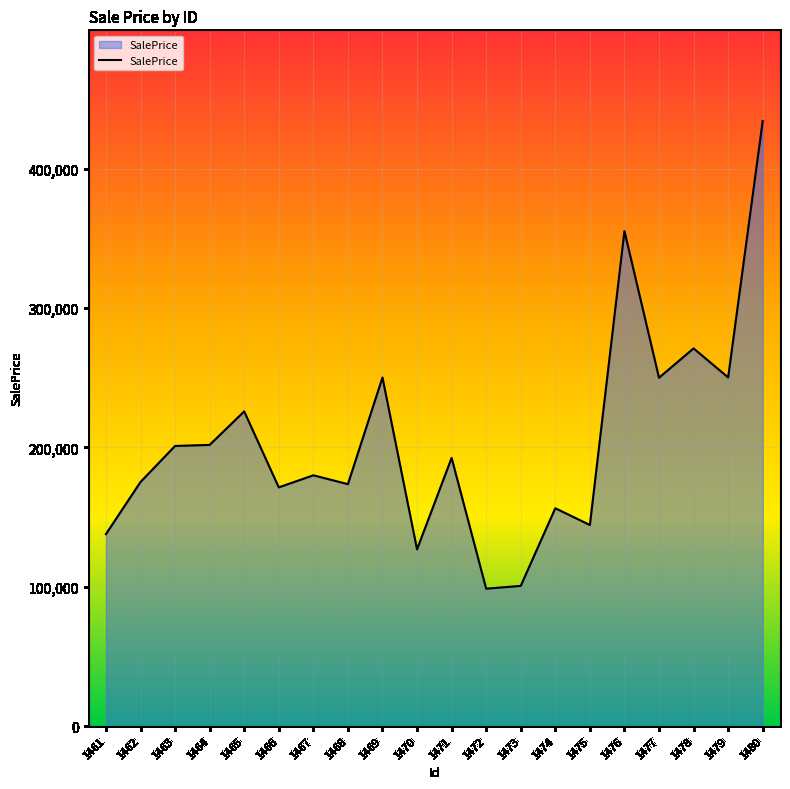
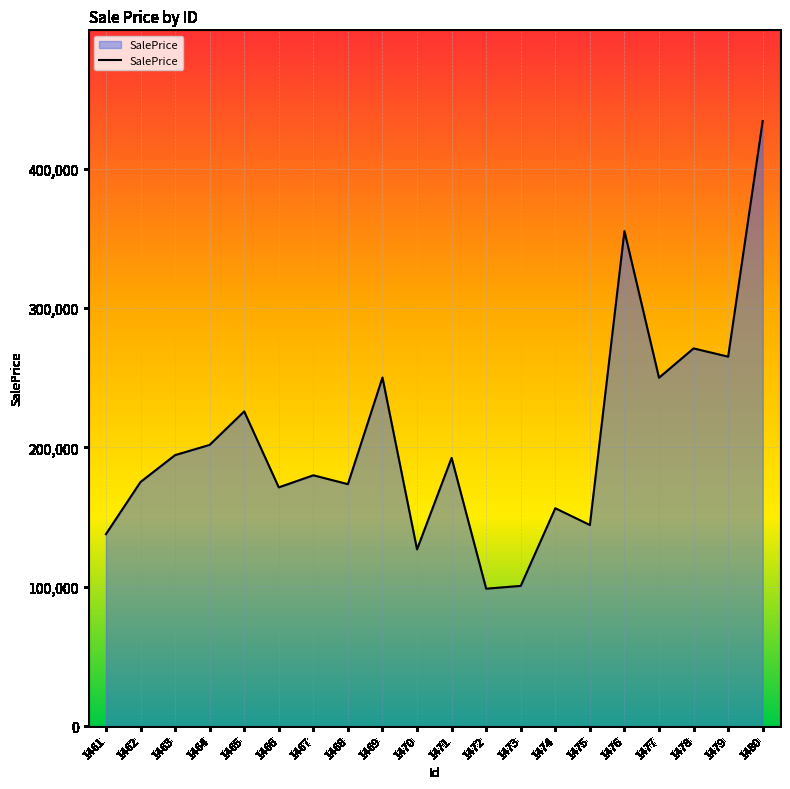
1463: 201,000 -> 194,000
1479: 250,000 -> 265,000
